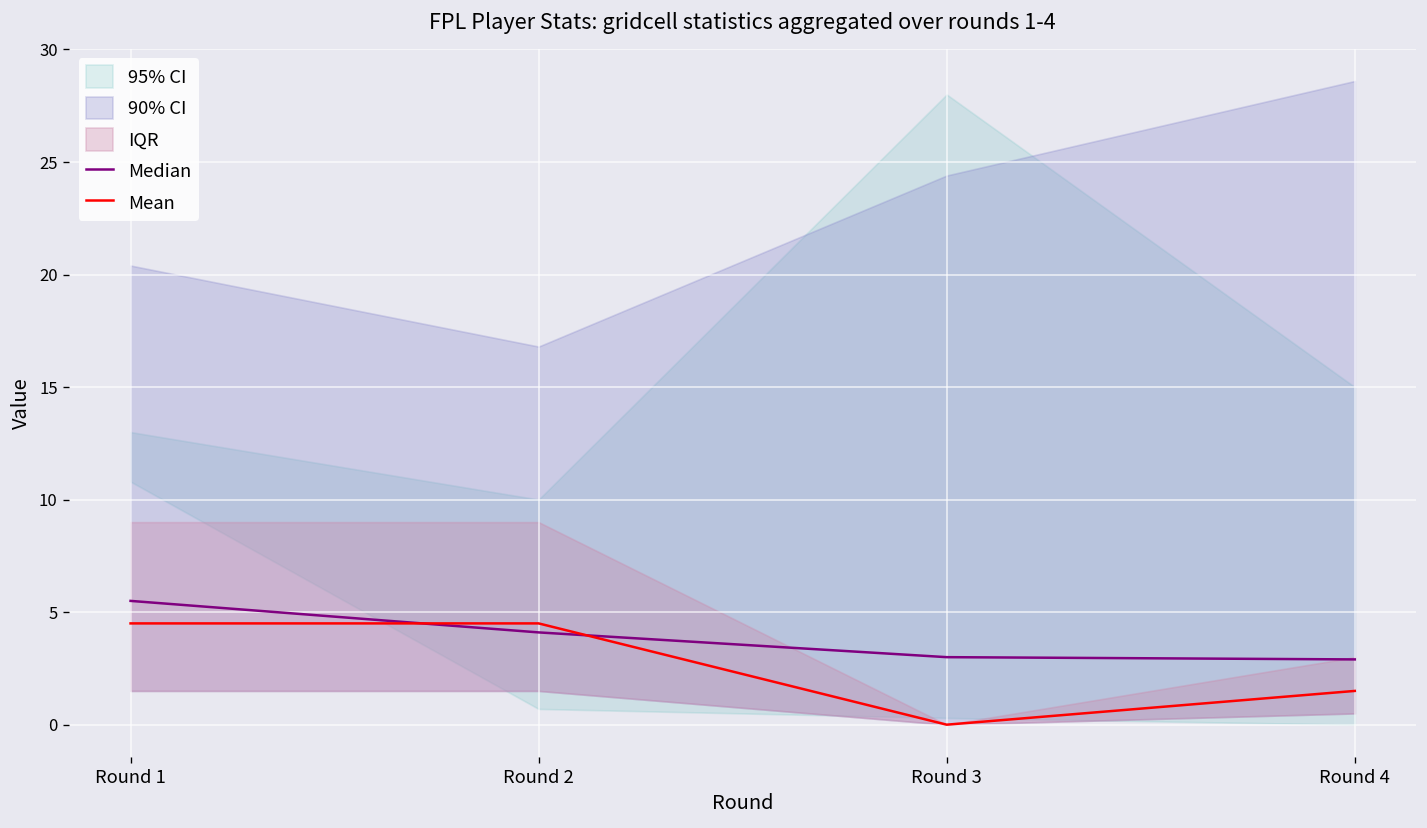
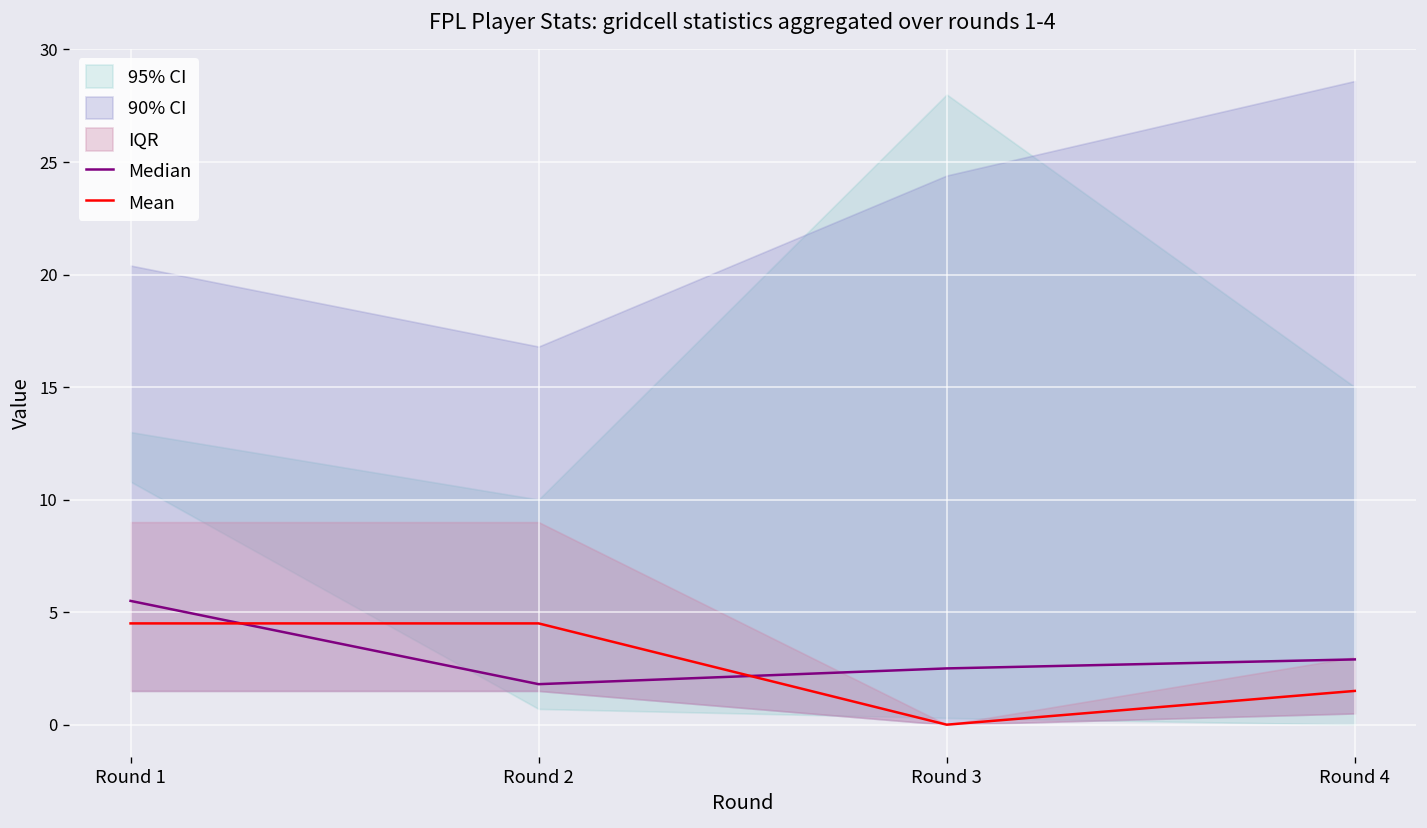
Median, Round 2: 4.1 -> 1.8
Median, Round 3: 3.0 -> 2.5
